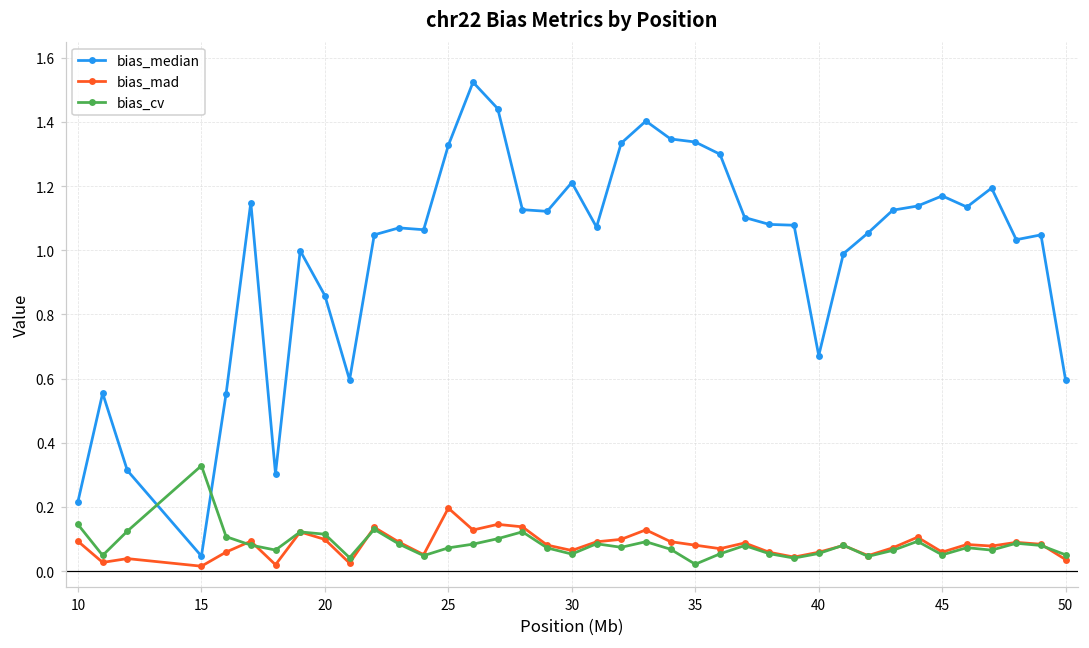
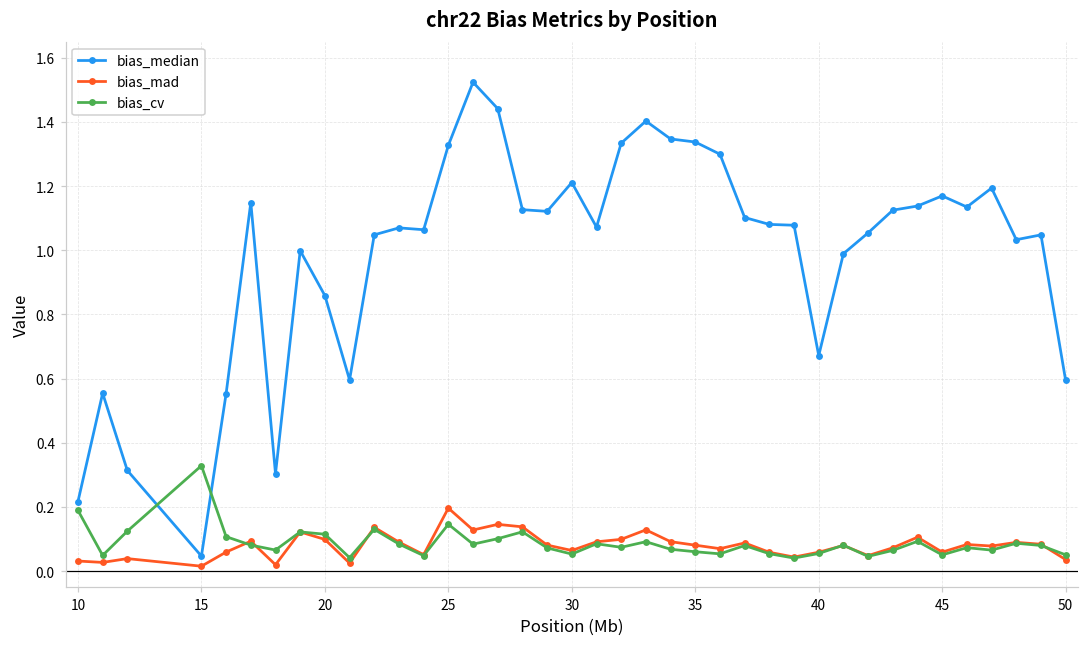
bias_mad, 10: 0.09 -> 0.03
bias_cv, 10: 0.15 -> 0.19
bias_cv, 25: 0.07 -> 0.15
bias_cv, 35: 0.02 -> 0.06
